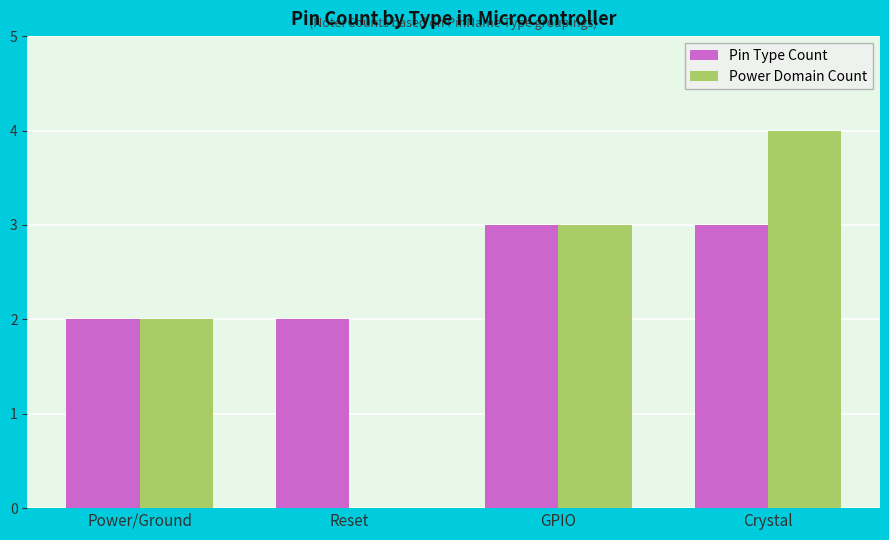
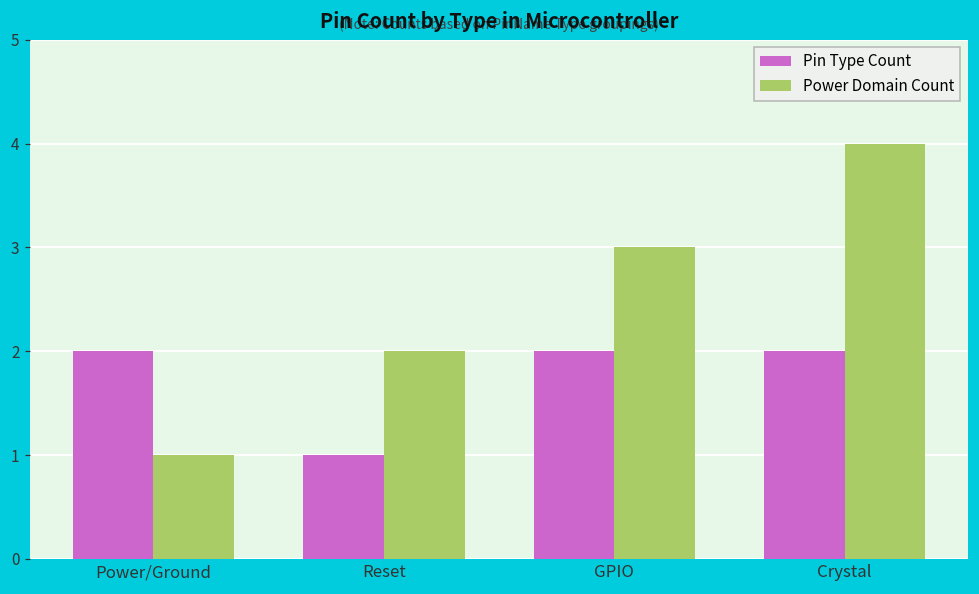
Power Domain Count, Power/Ground: 2 -> 1
Pin Type Count, Reset: 2 -> 1
Power Domain Count, Reset: 0 -> 2
Pin Type Count, GPIO: 3 -> 2
Pin Type Count, Crystal: 3 -> 2
